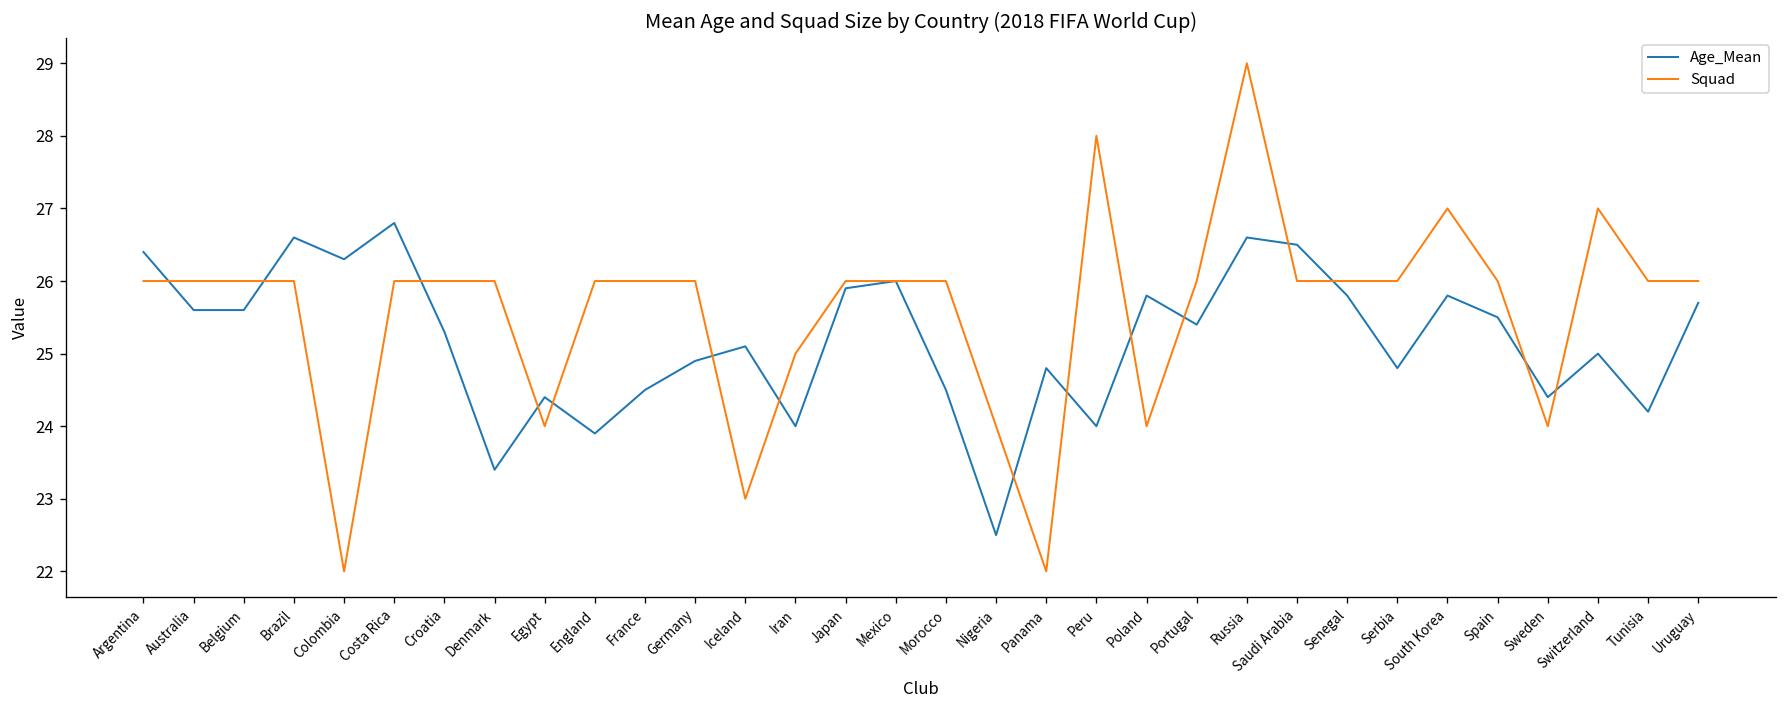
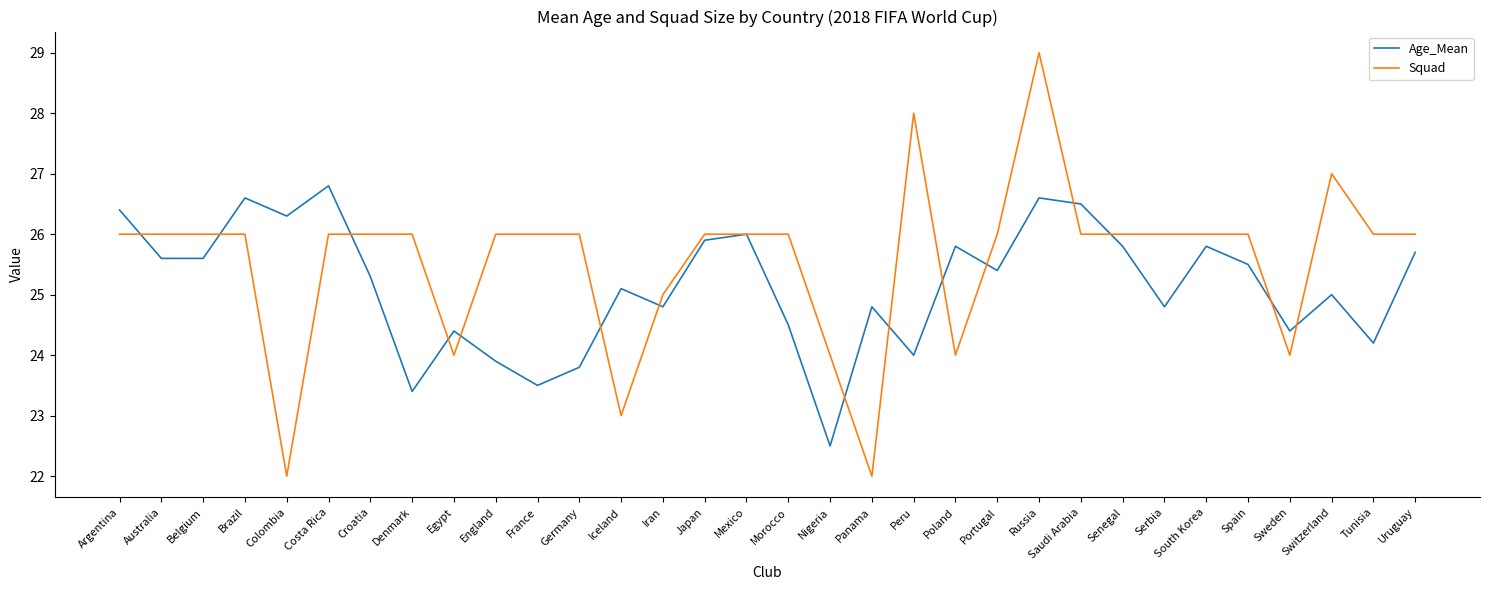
Age_Mean, France: 24.5 -> 23.5
Age_Mean, Germany: 24.9 -> 23.8
Age_Mean, Iran: 24.0 -> 24.8
Squad, South Korea: 27 -> 26
